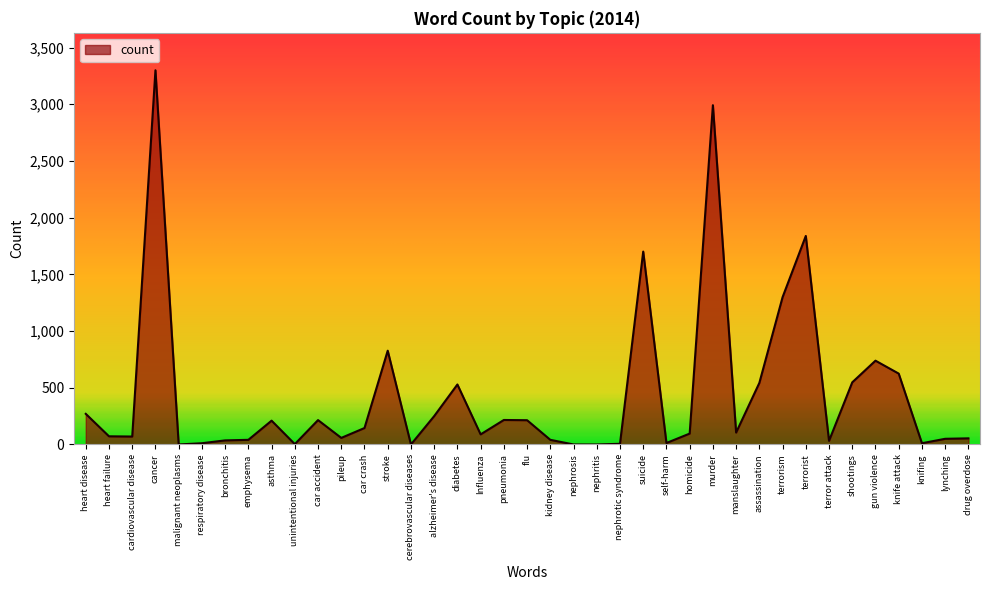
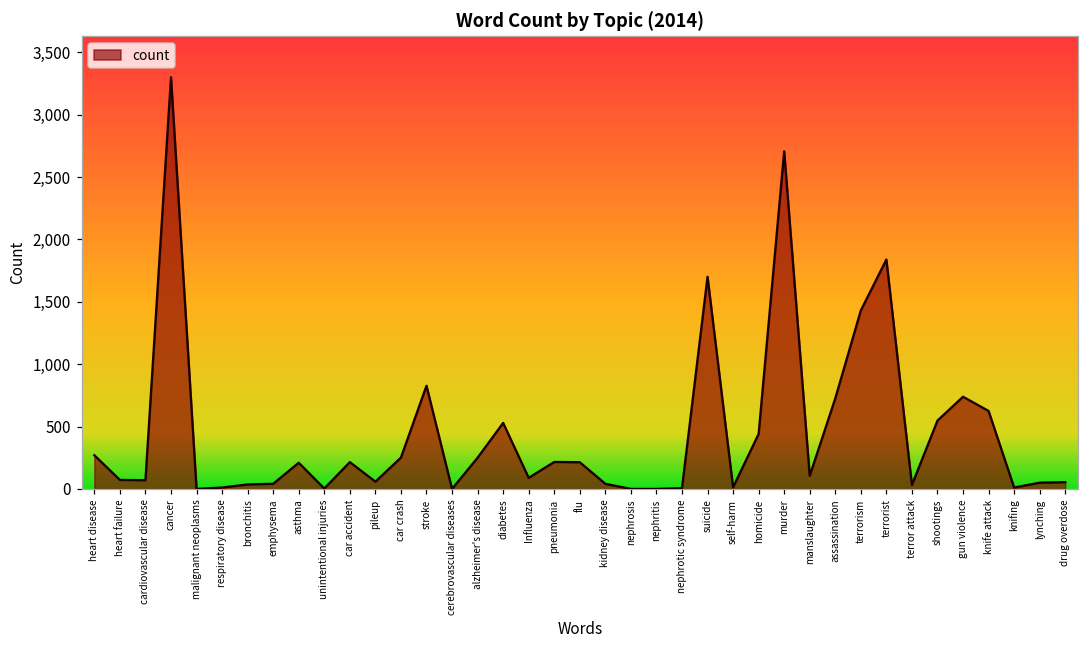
car crash: 150 -> 250
homicide: 100 -> 440
murder: 2,990 -> 2,710
assassination: 540 -> 730
terrorism: 1,300 -> 1,430
